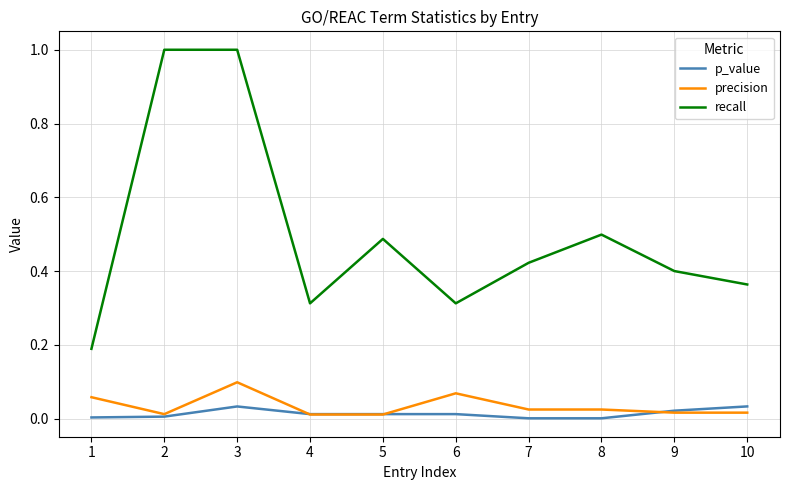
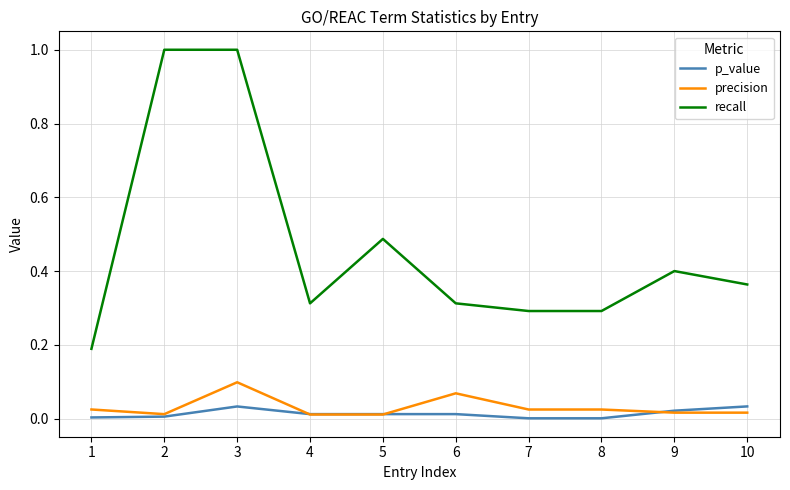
precision, 1: 0.06 -> 0.02
recall, 7: 0.42 -> 0.29
recall, 8: 0.50 -> 0.29
